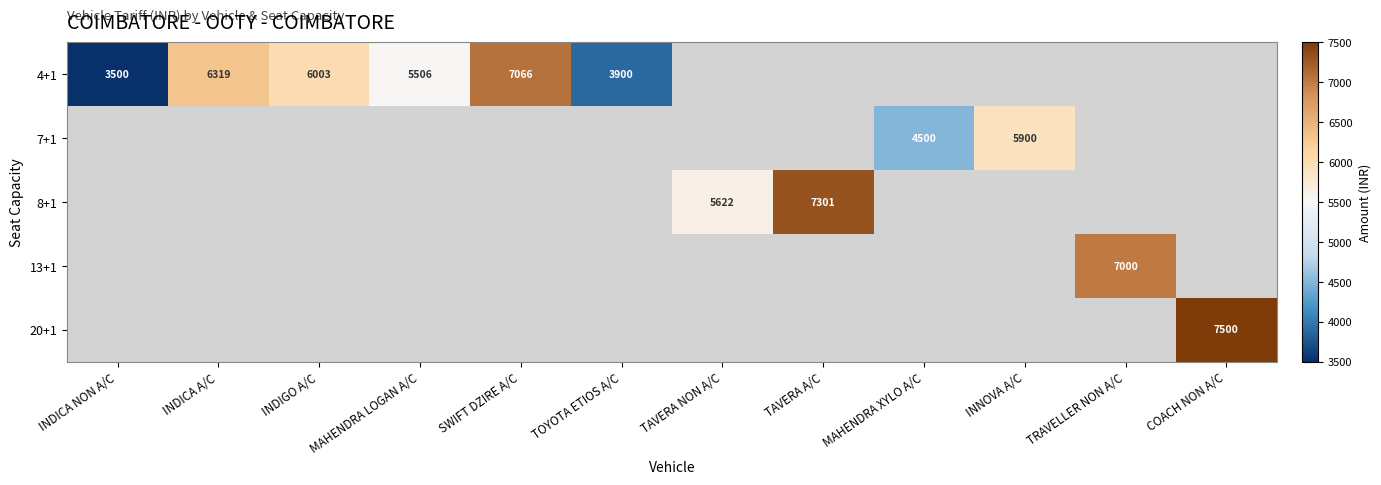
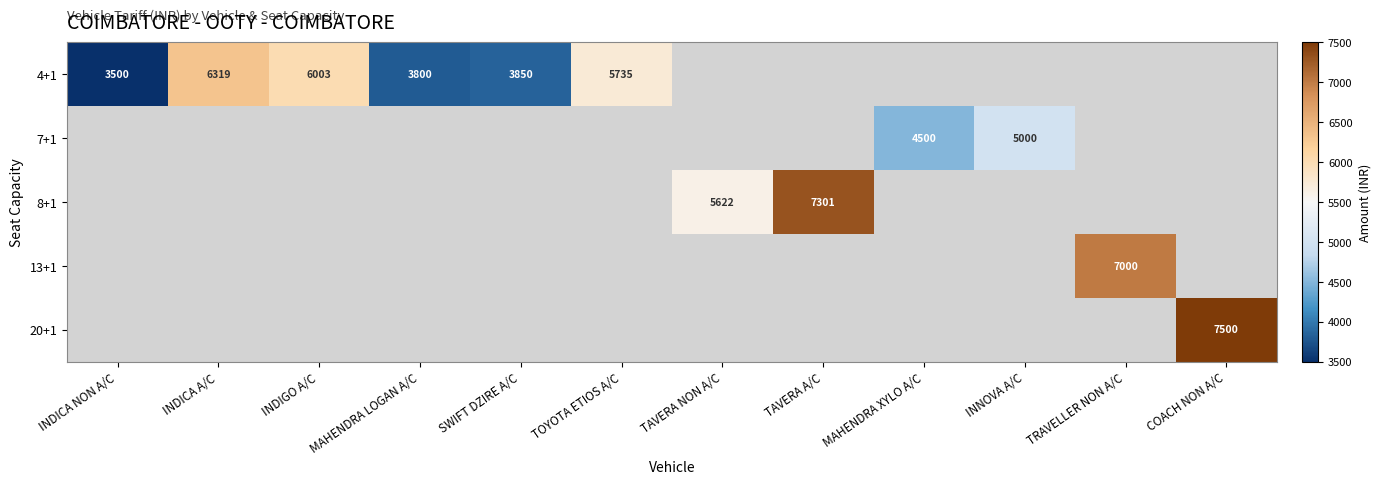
4+1, MAHENDRA LOGAN A/C: 5506 -> 3800
4+1, SWIFT DZIRE A/C: 7066 -> 3850
4+1, TOYOTA ETIOS A/C: 3900 -> 5735
7+1, INNOVA A/C: 5900 -> 5000
